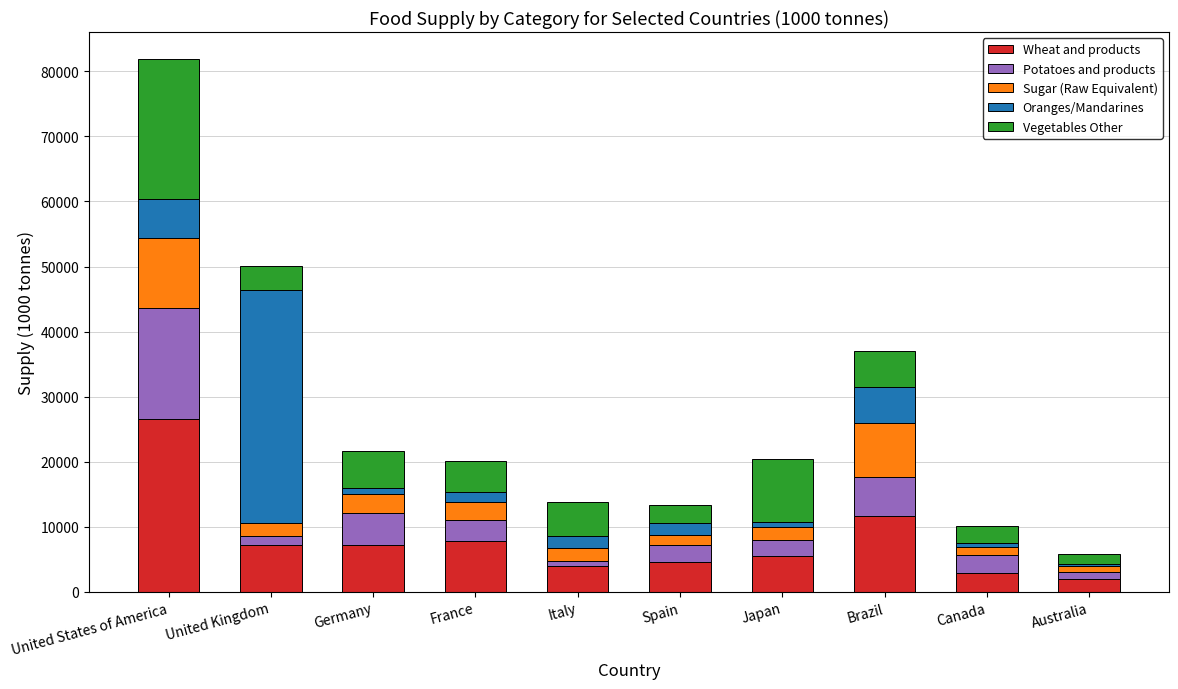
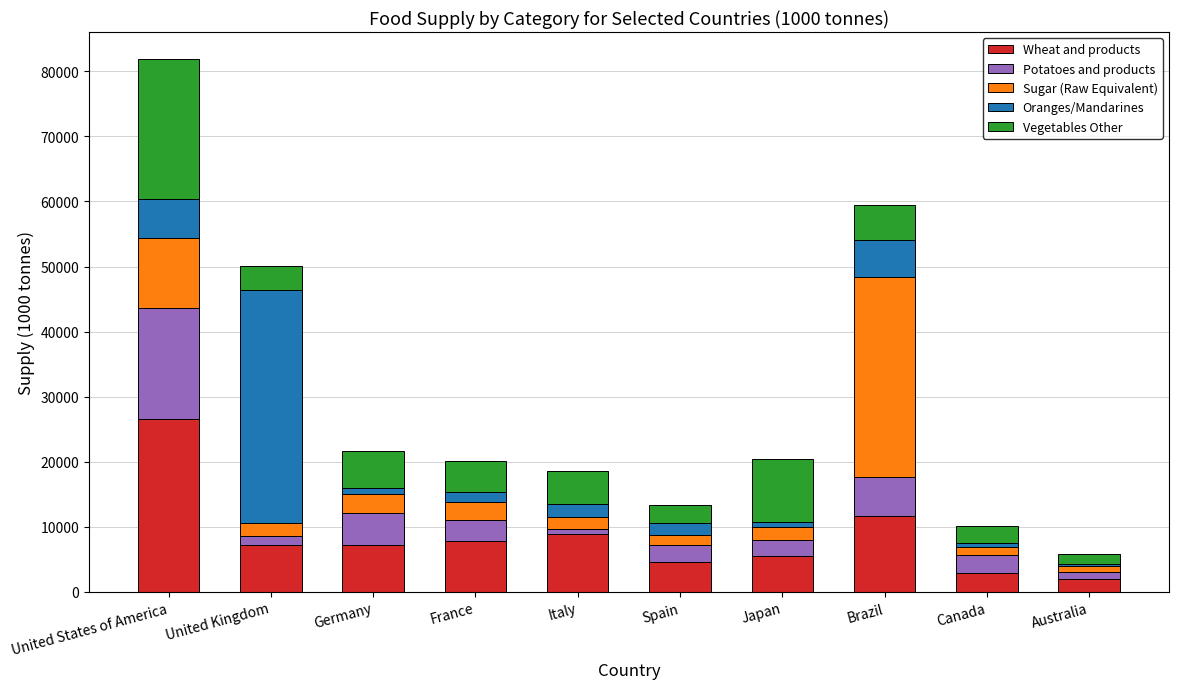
Wheat and products, Italy: 4000 -> 9000
Sugar (Raw Equivalent), Brazil: 8000 -> 31000
